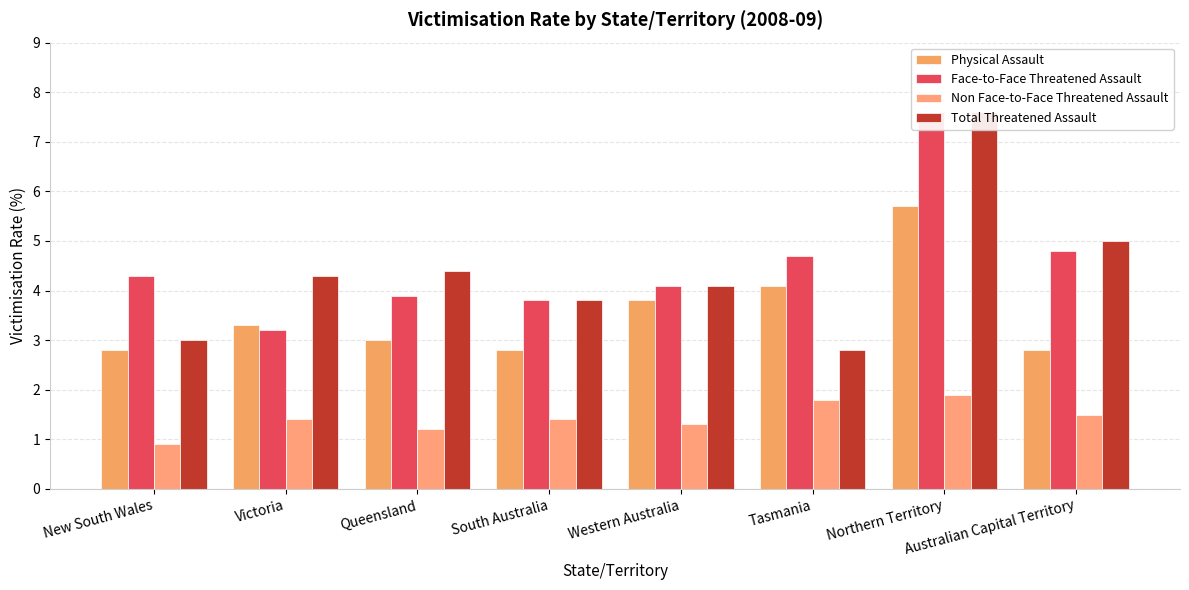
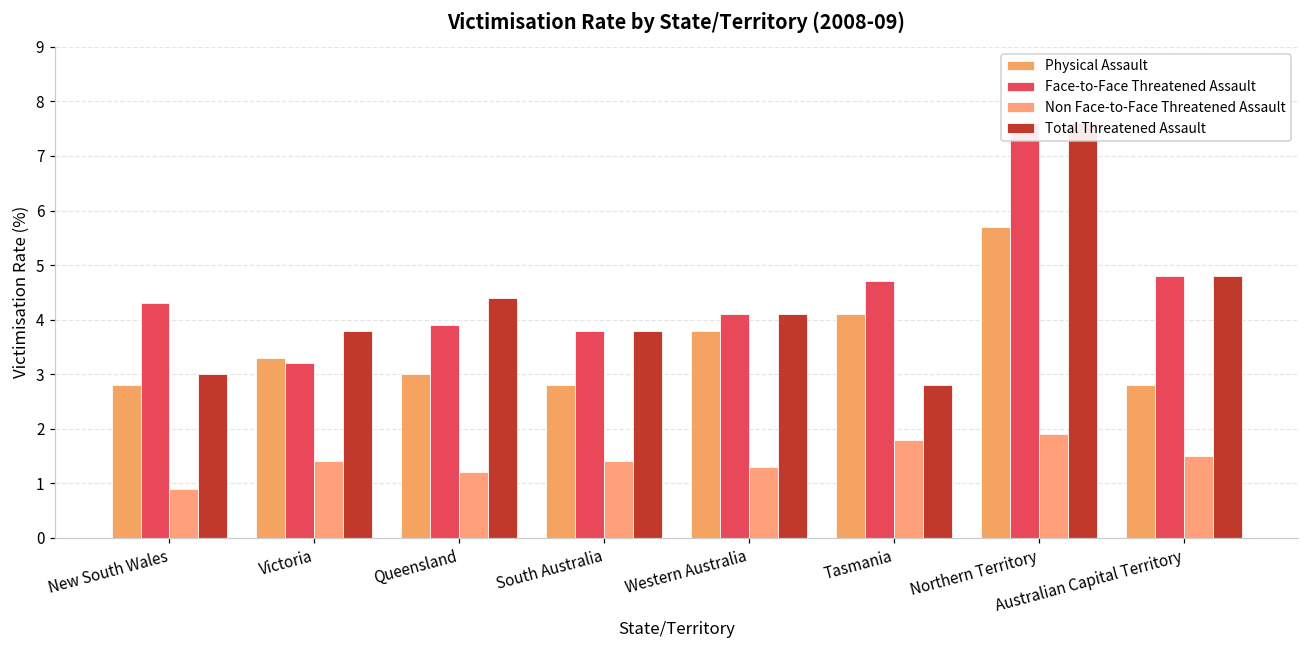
Total Threatened Assault, Victoria: 4.3 -> 3.8
Total Threatened Assault, Australian Capital Territory: 5.0 -> 4.8
